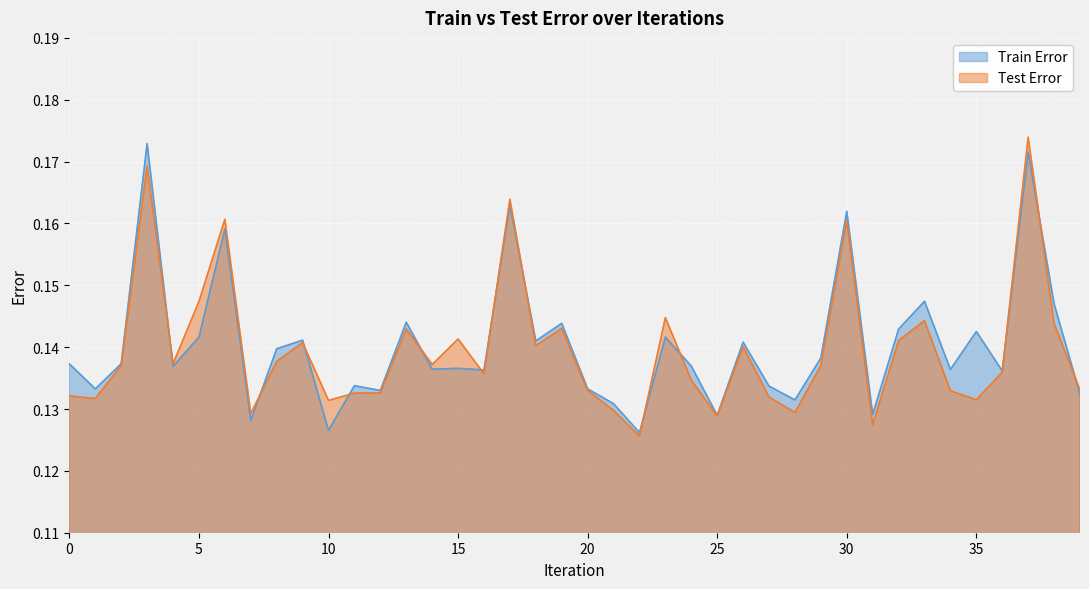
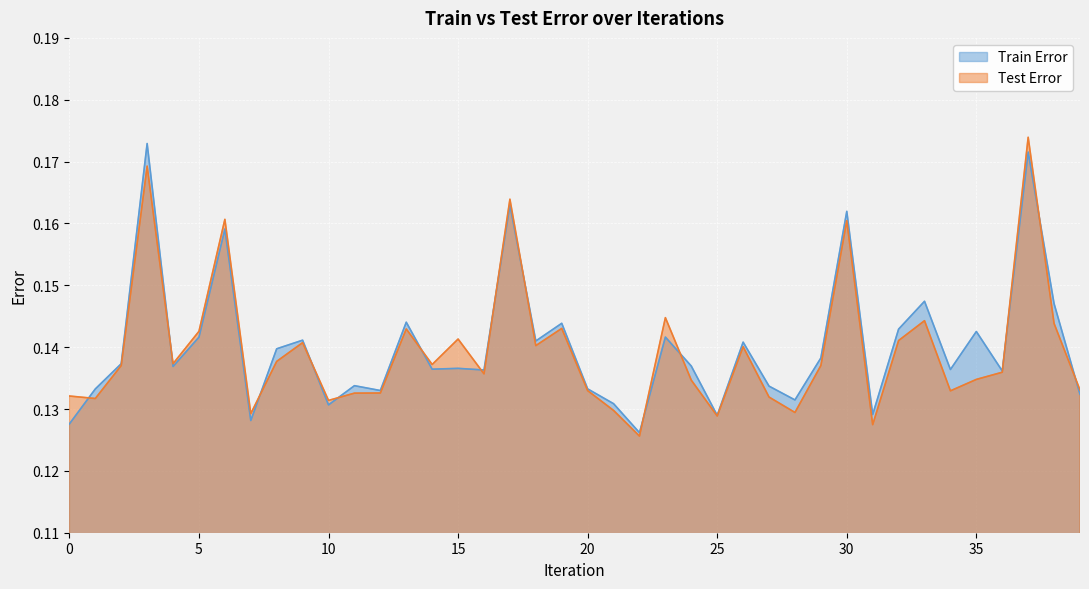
Train Error, 0: 0.137 -> 0.128
Test Error, 5: 0.147 -> 0.143
Train Error, 10: 0.127 -> 0.131
Test Error, 35: 0.131 -> 0.135
